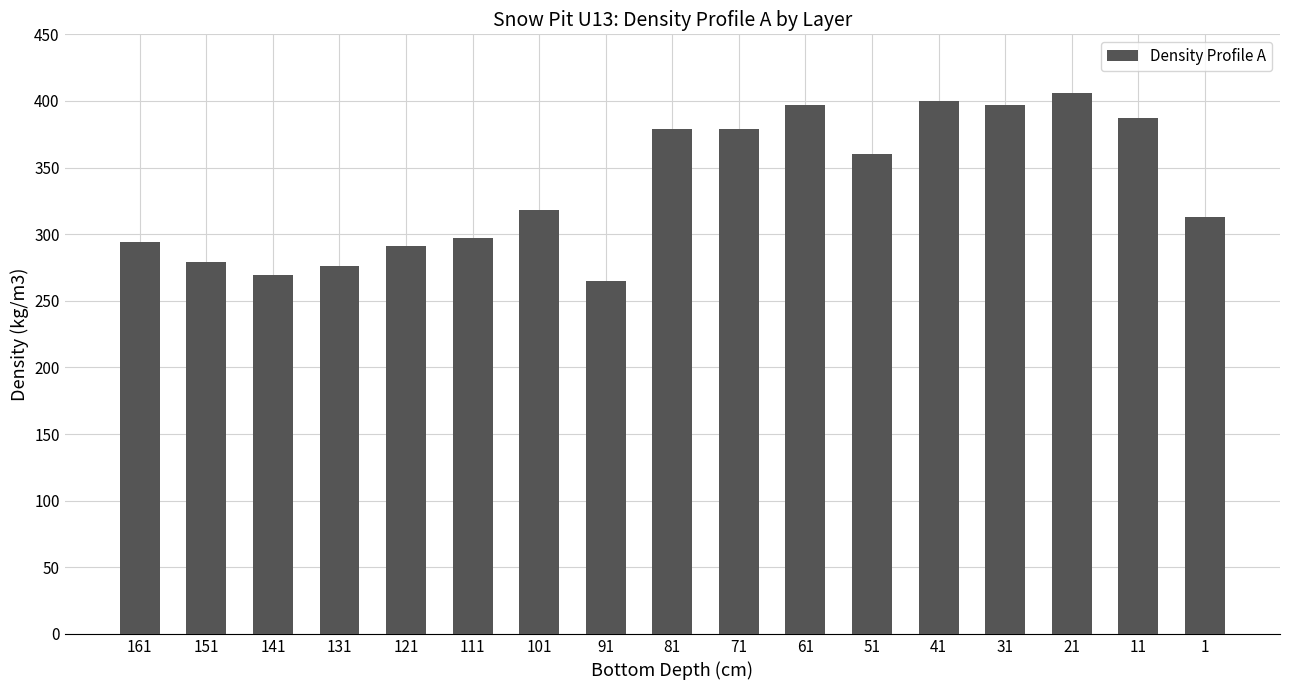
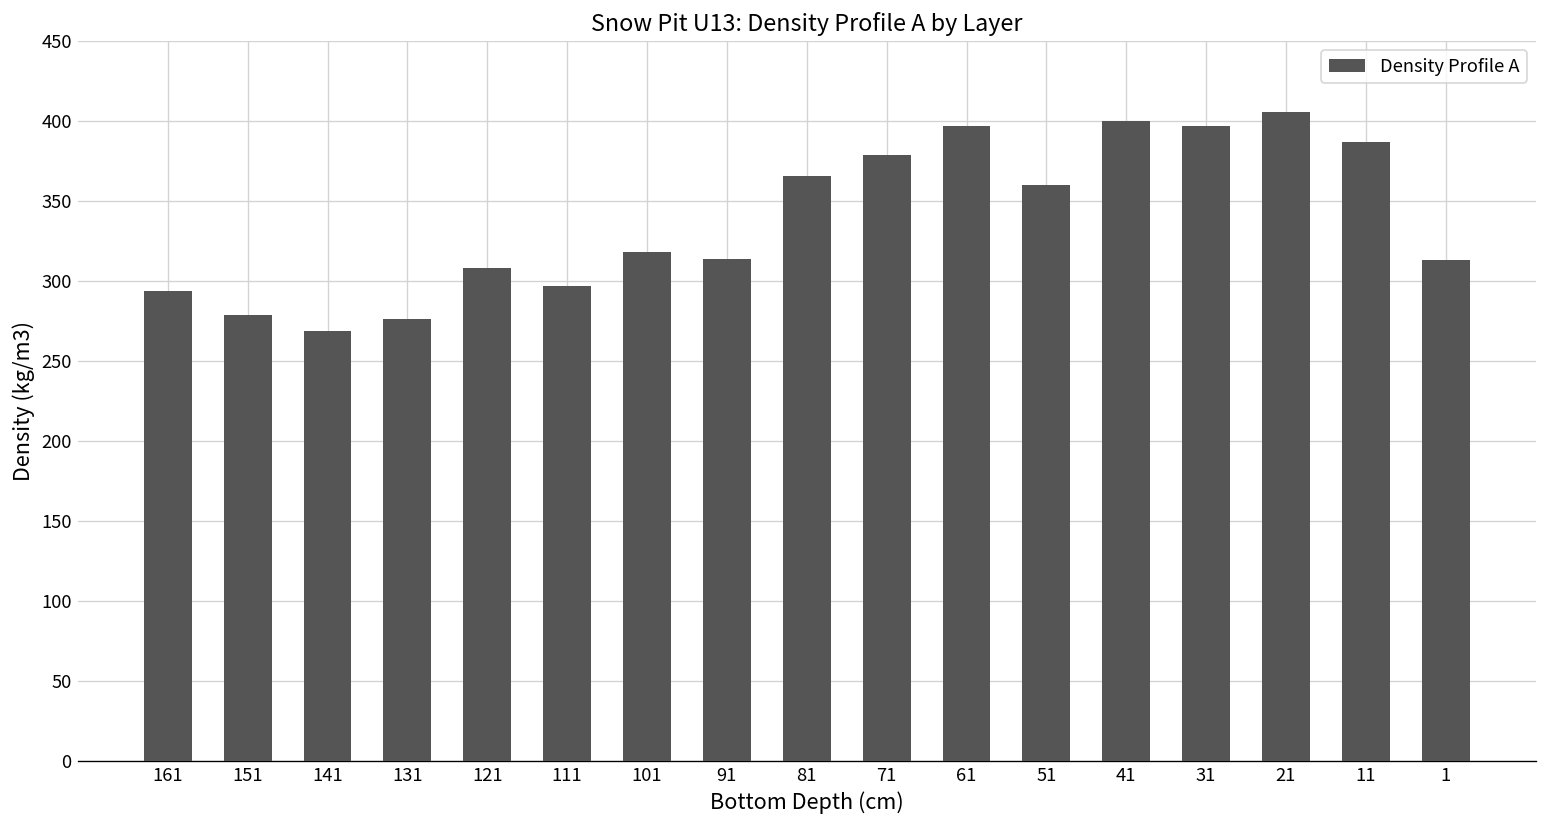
121: 291 -> 308
91: 265 -> 314
81: 379 -> 366
